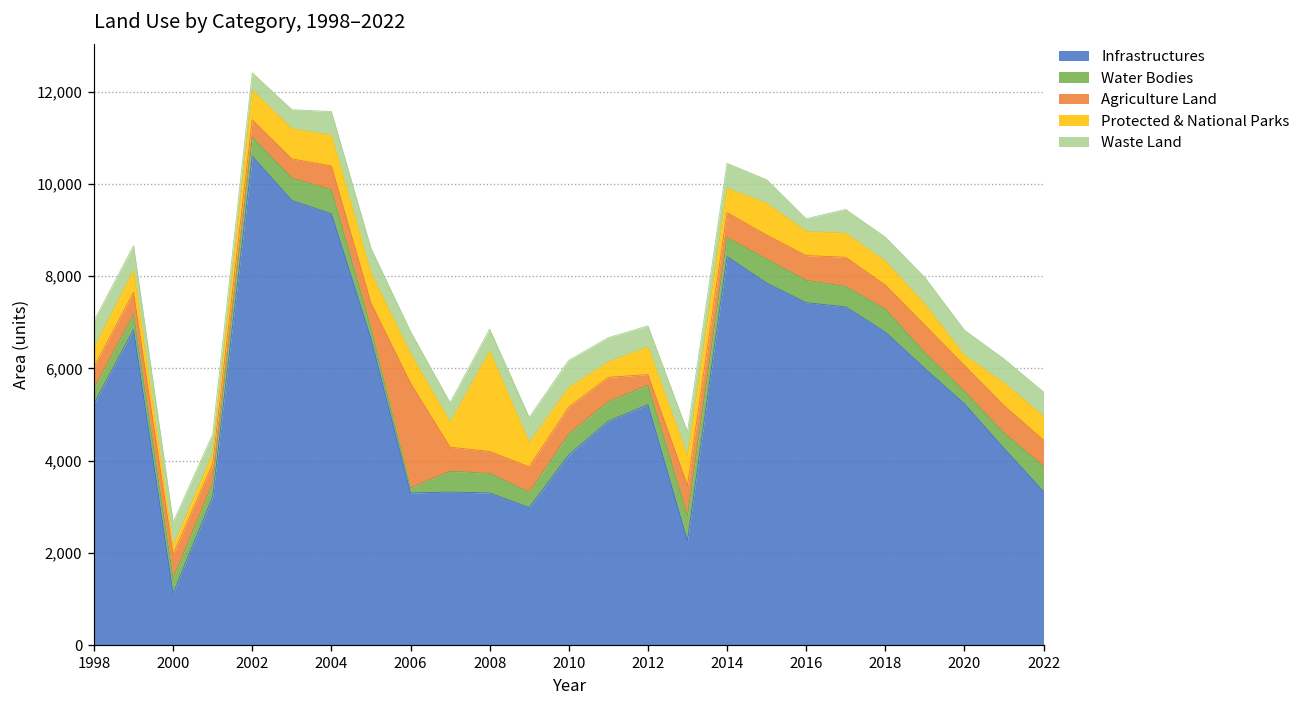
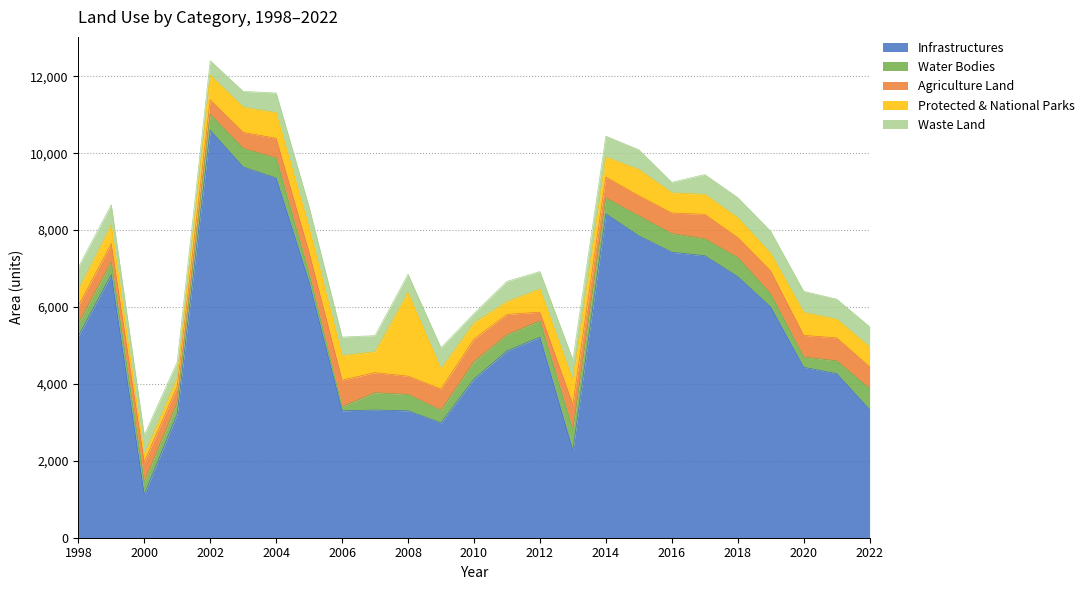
Agriculture Land, 2006: 2,300 -> 700
Waste Land, 2010: 600 -> 200
Infrastructures, 2020: 5,200 -> 4,400
Protected & National Parks, 2020: 200 -> 600
